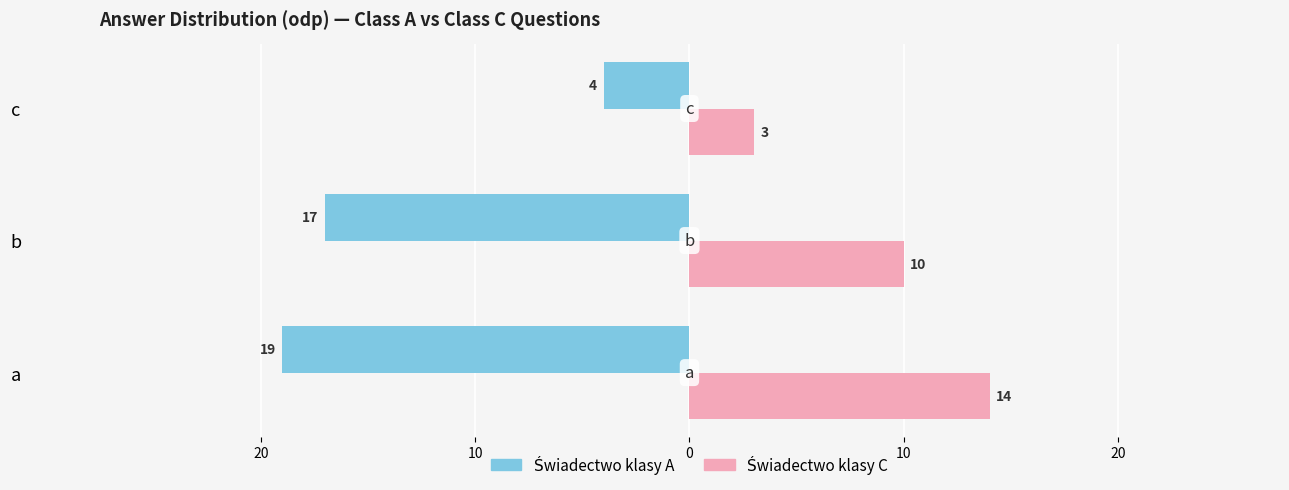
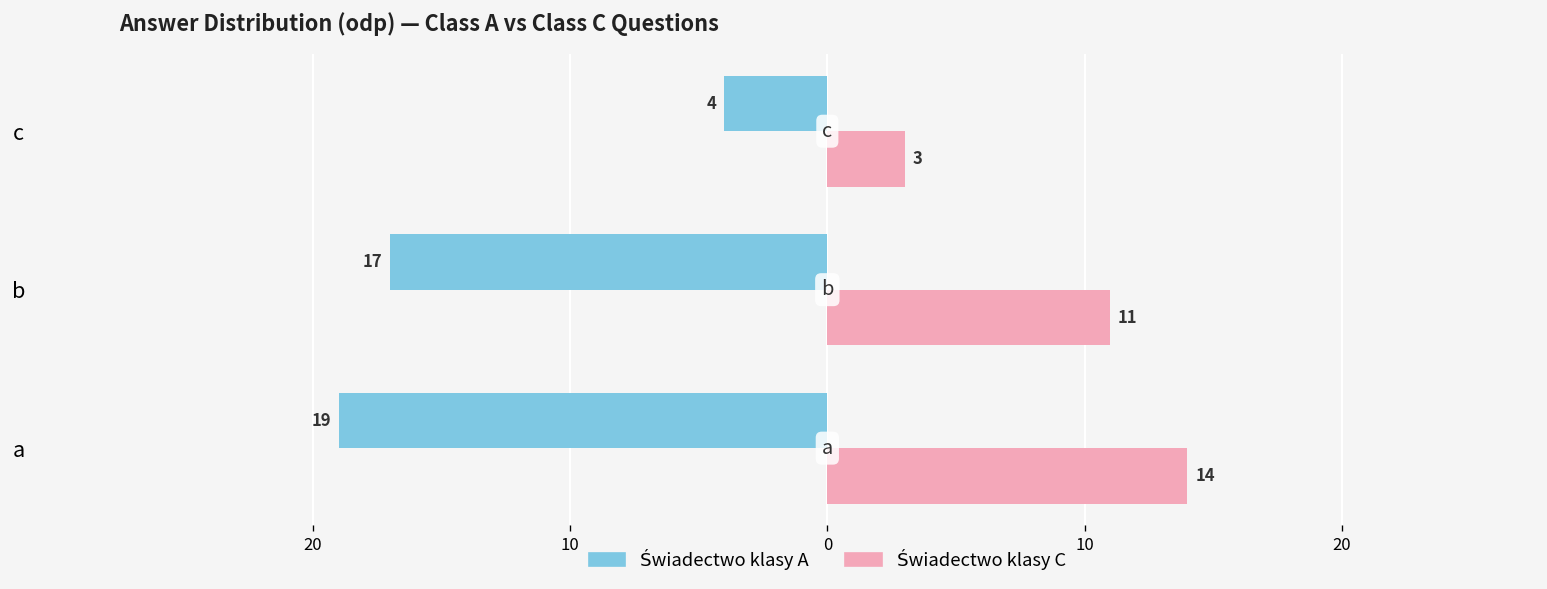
Świadectwo klasy C, b: 10 -> 11
